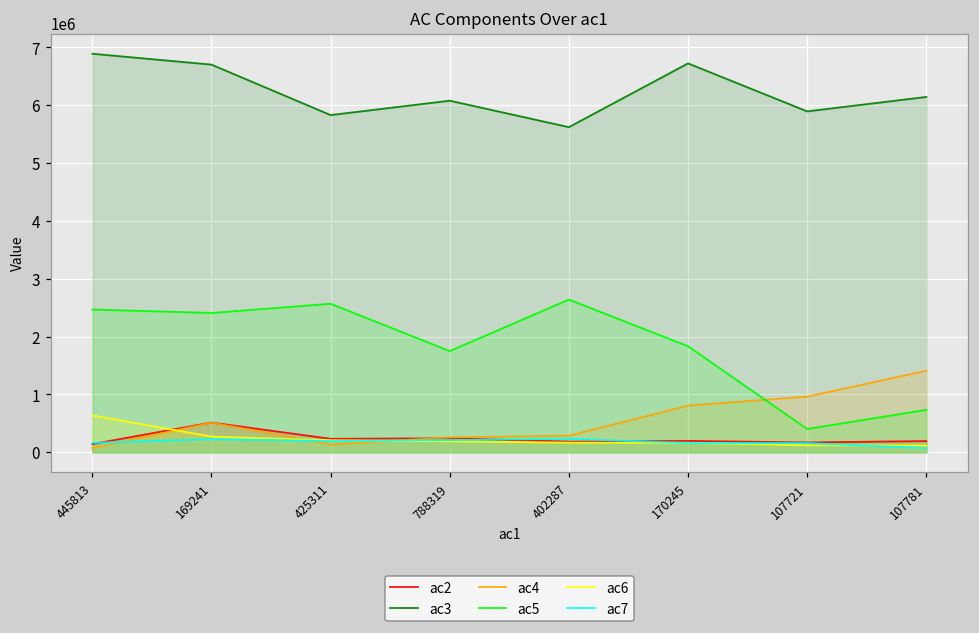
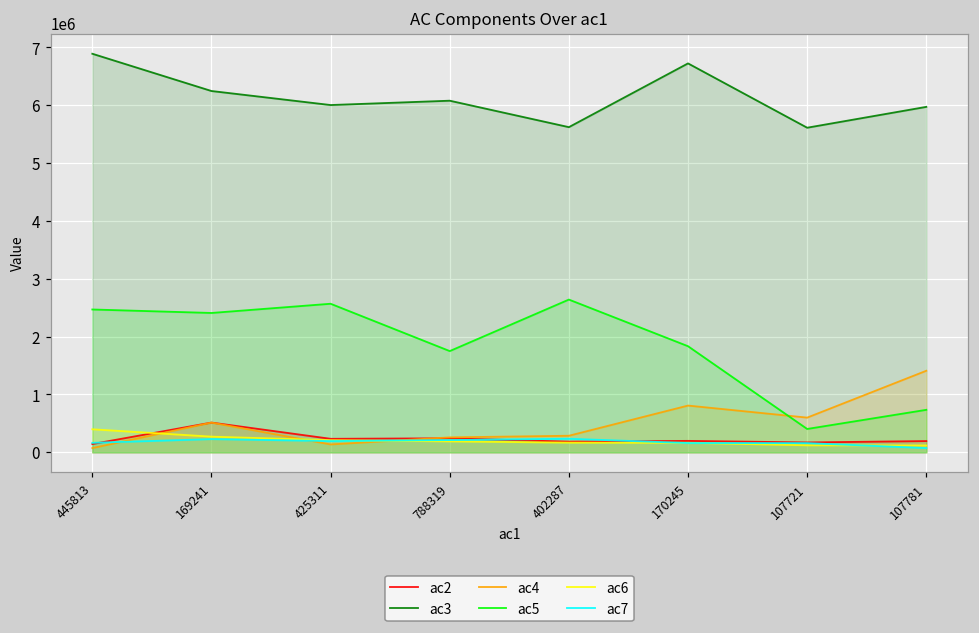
ac6, 445813: 600000 -> 400000
ac3, 169241: 6700000 -> 6200000
ac3, 425311: 5800000 -> 6000000
ac3, 107721: 5900000 -> 5600000
ac4, 107721: 1000000 -> 600000
ac3, 107781: 6100000 -> 6000000
